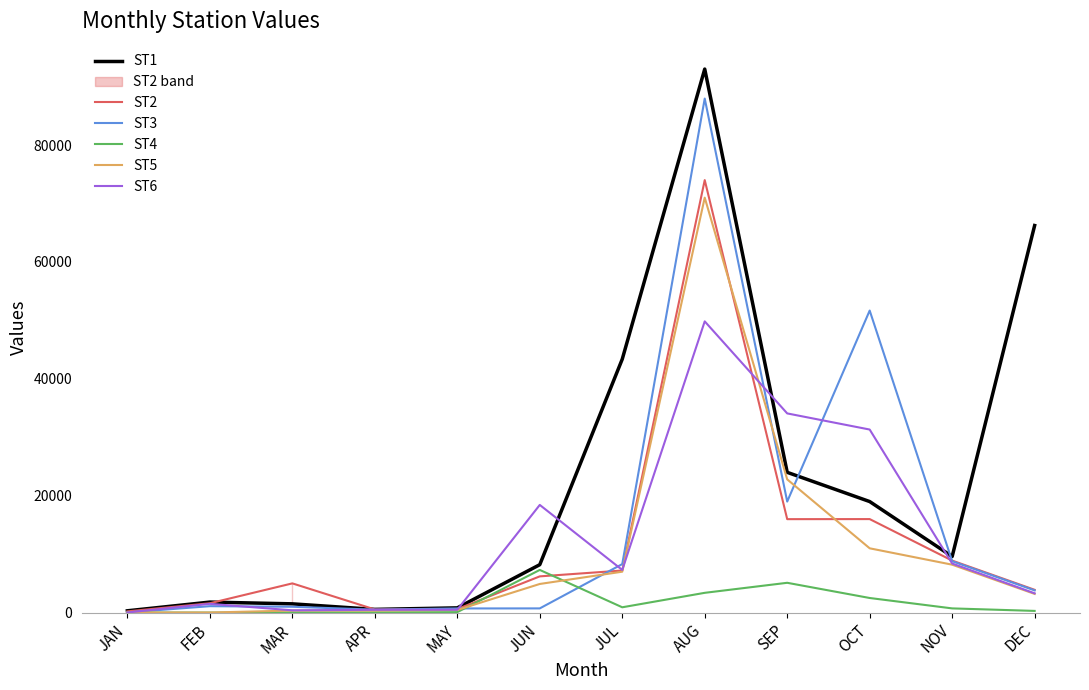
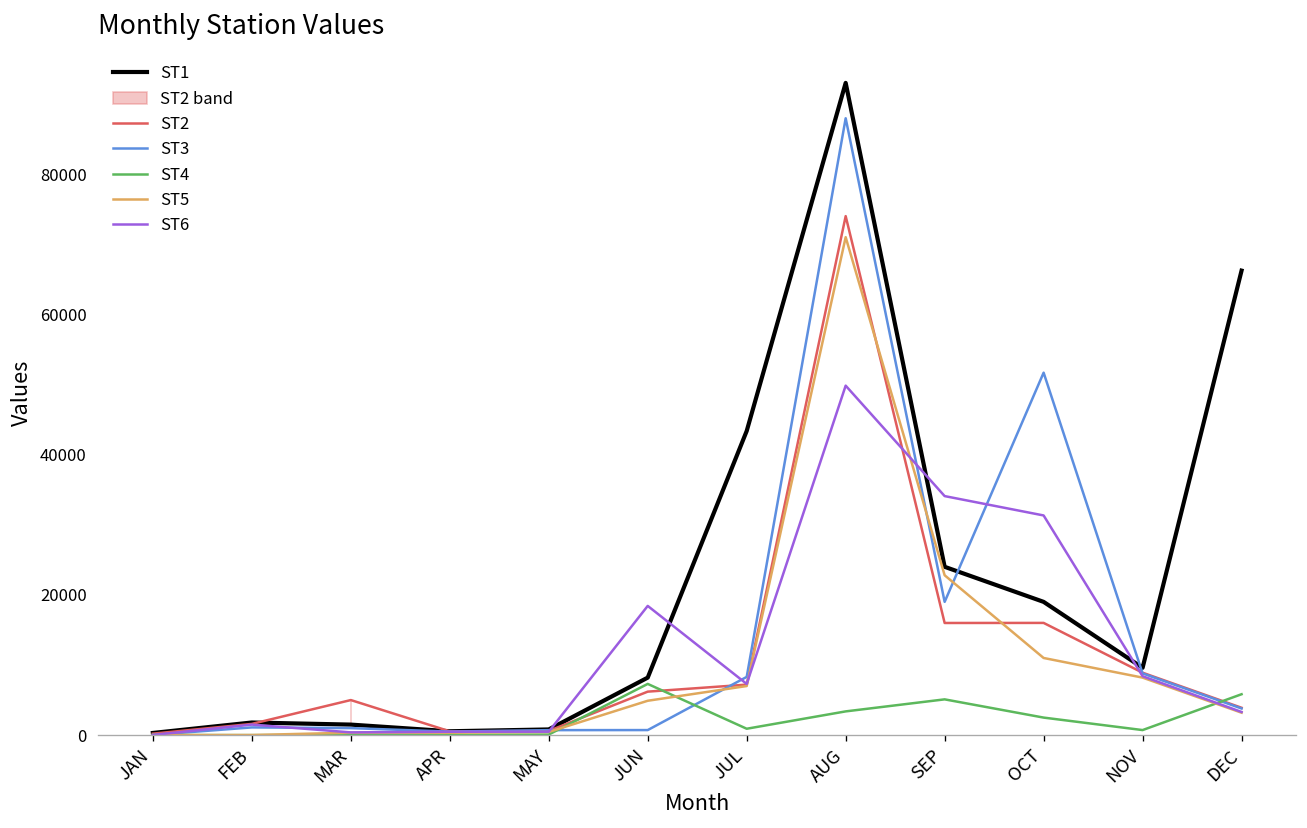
ST4, DEC: 0 -> 6000
